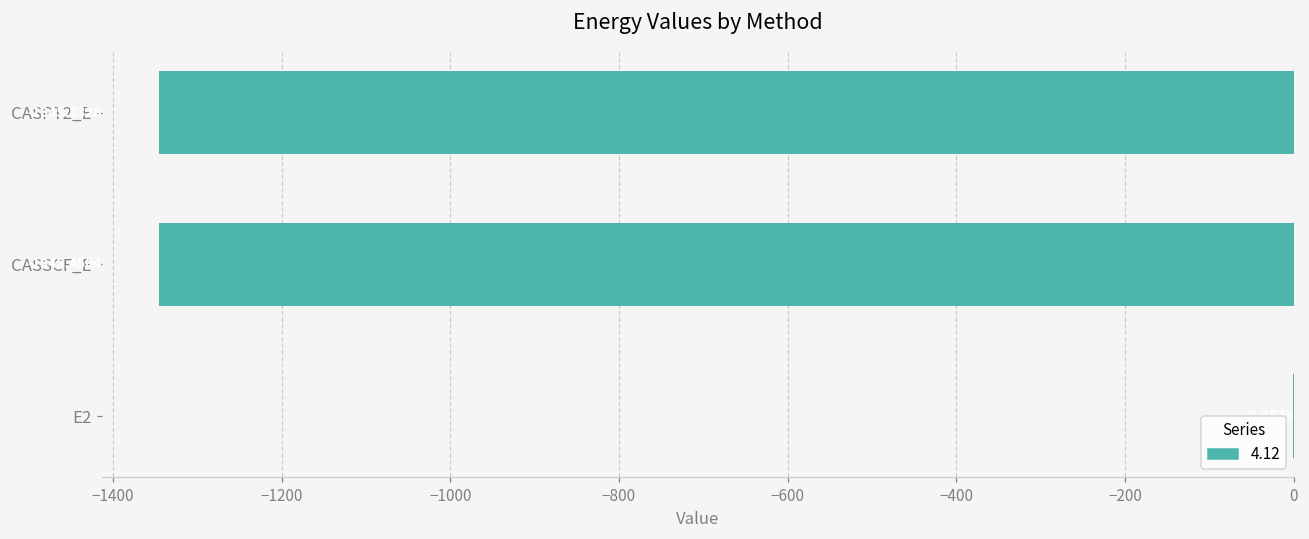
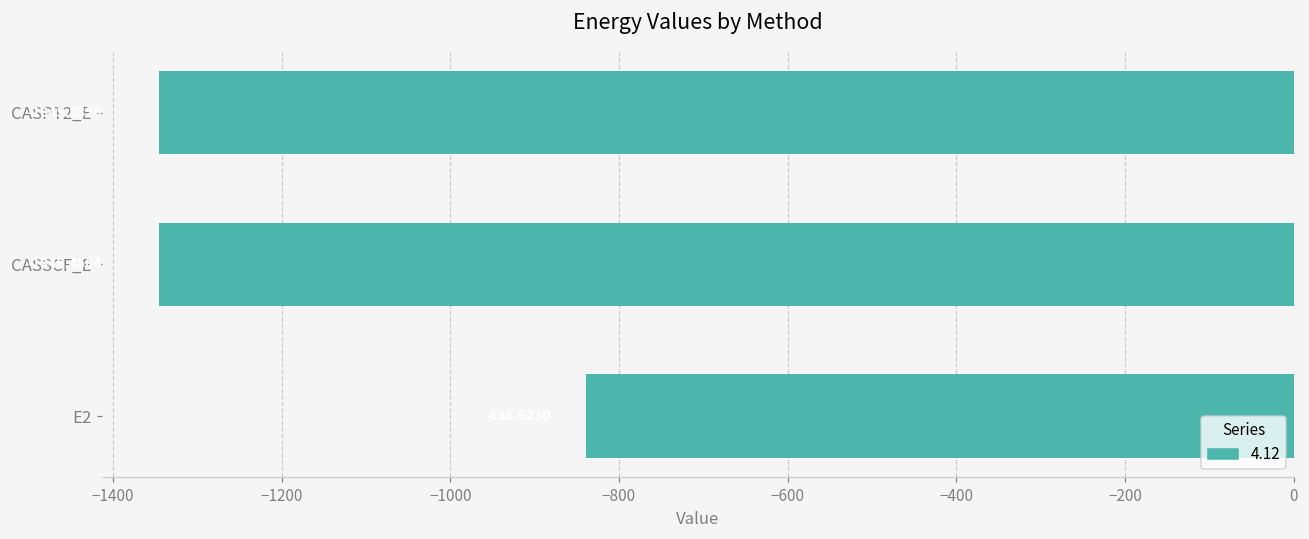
E2: 0 -> -840
